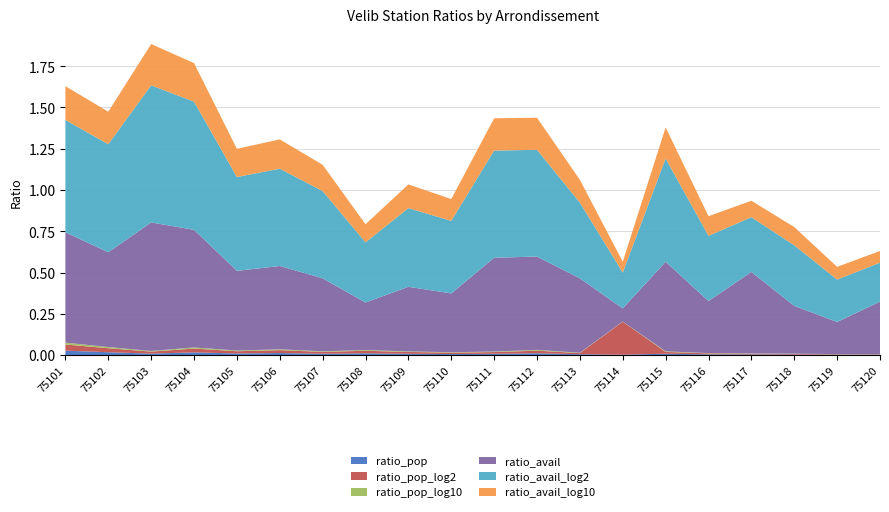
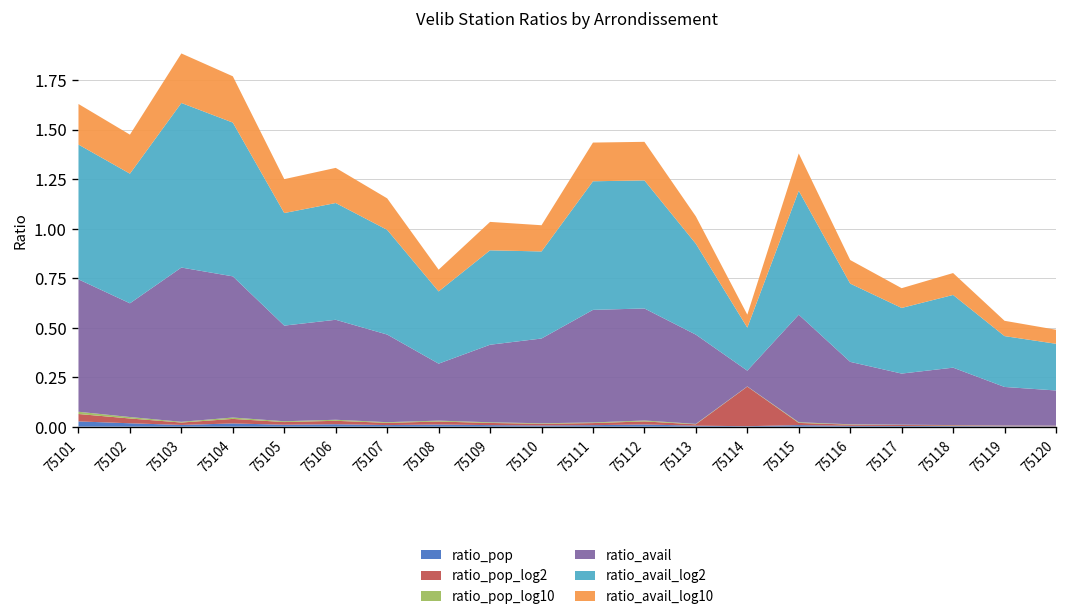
ratio_avail, 75110: 0.36 -> 0.43
ratio_avail, 75117: 0.49 -> 0.26
ratio_avail, 75120: 0.32 -> 0.18
